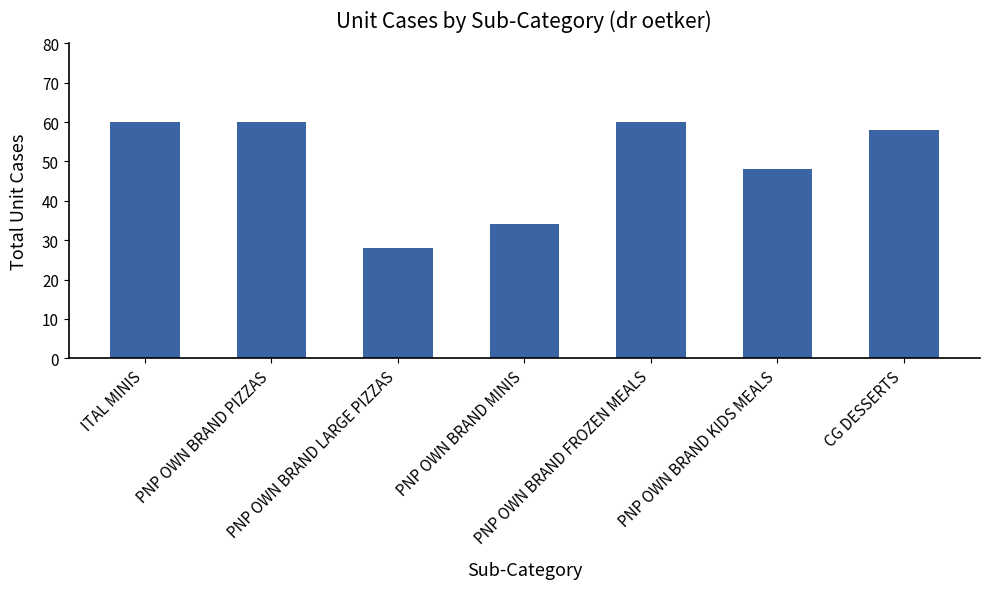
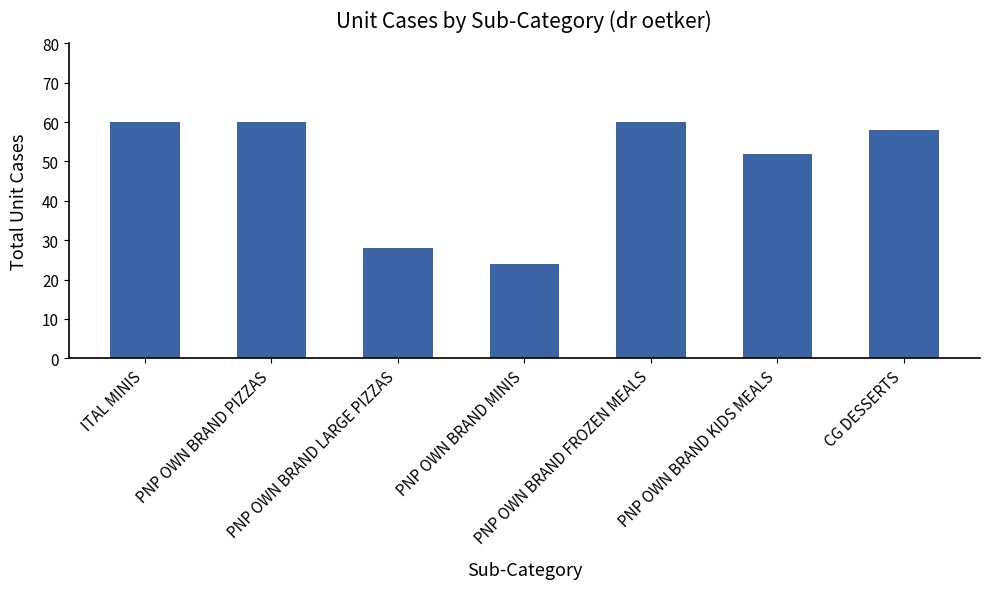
PNP OWN BRAND MINIS: 34 -> 24
PNP OWN BRAND KIDS MEALS: 48 -> 52
